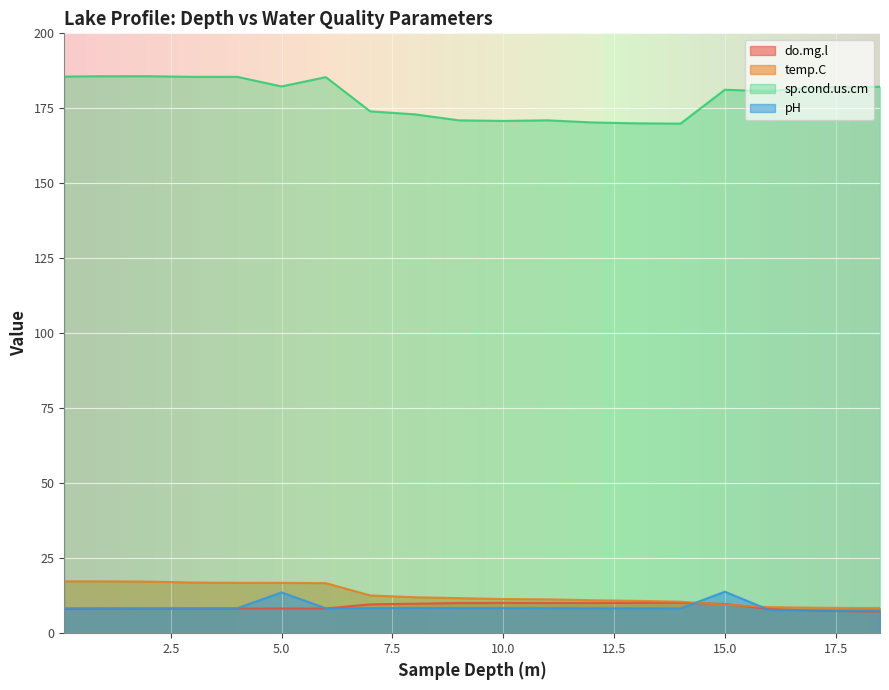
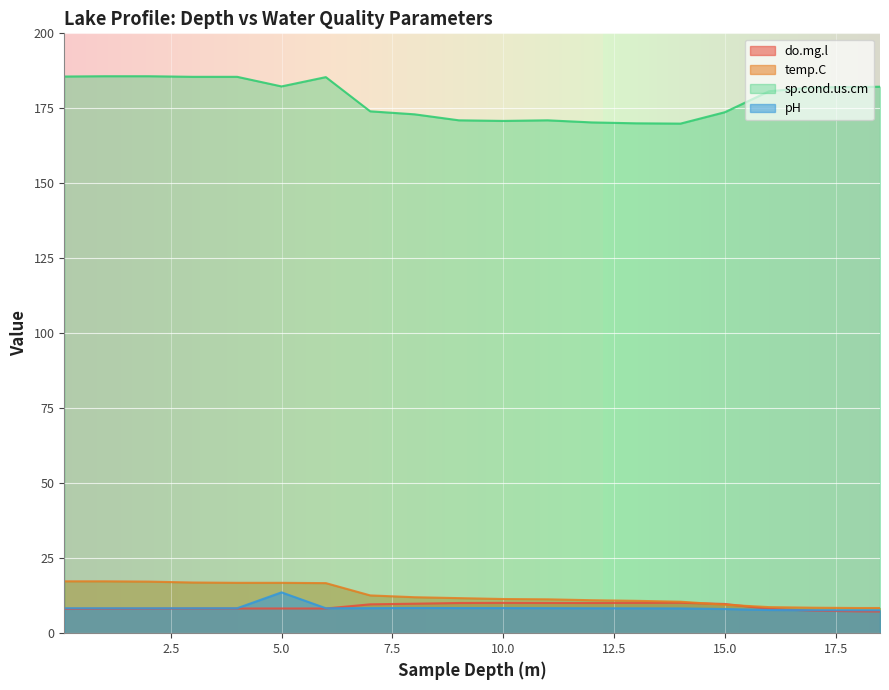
sp.cond.us.cm, 15.0: 181 -> 174
pH, 15.0: 14 -> 8
